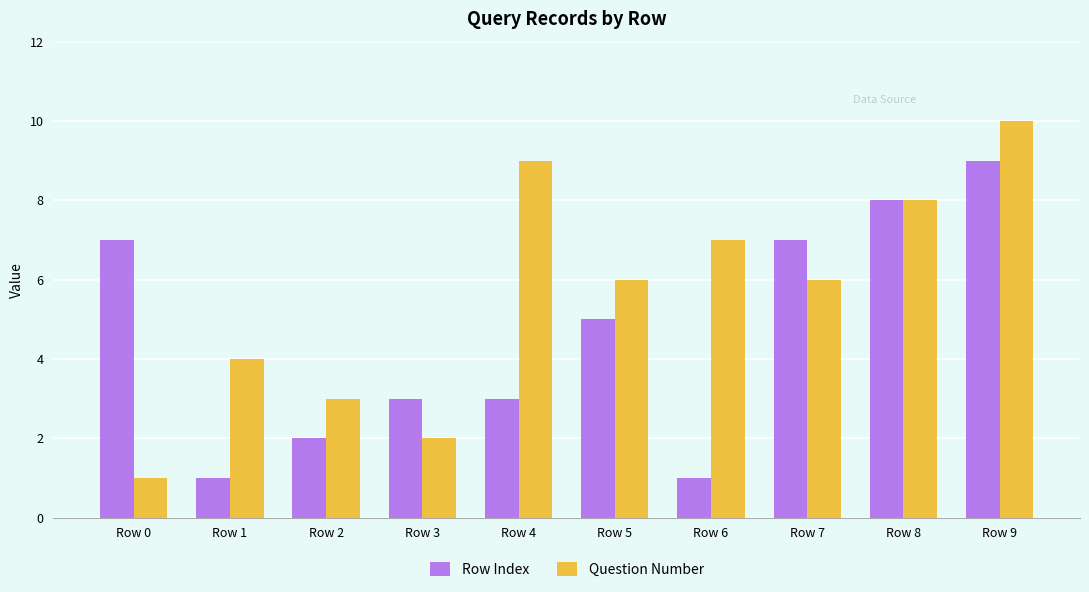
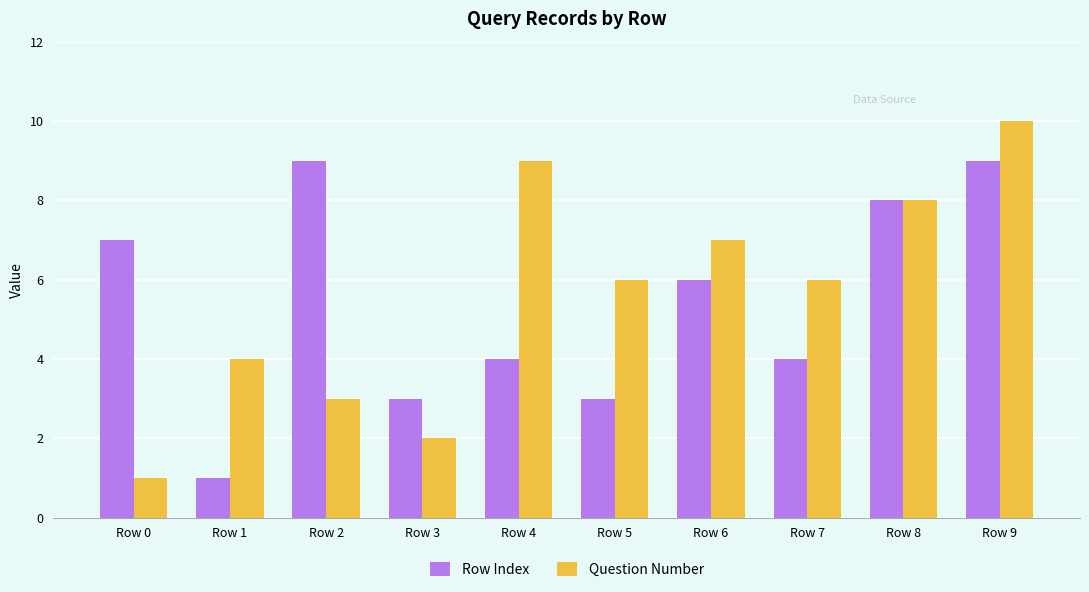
Row Index, Row 2: 2 -> 9
Row Index, Row 4: 3 -> 4
Row Index, Row 5: 5 -> 3
Row Index, Row 6: 1 -> 6
Row Index, Row 7: 7 -> 4
